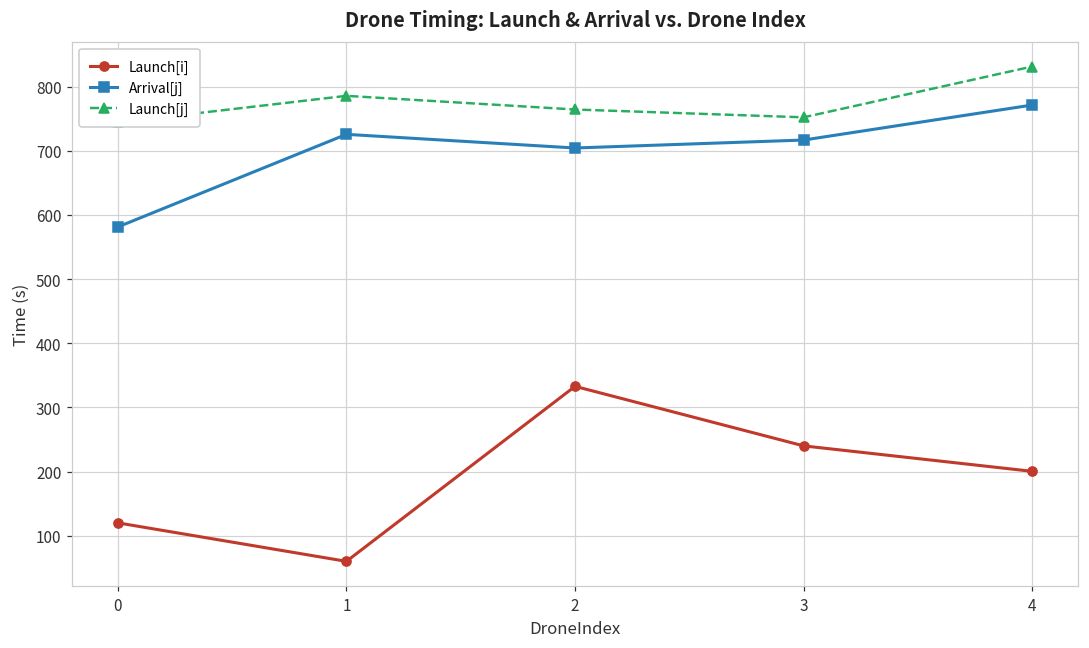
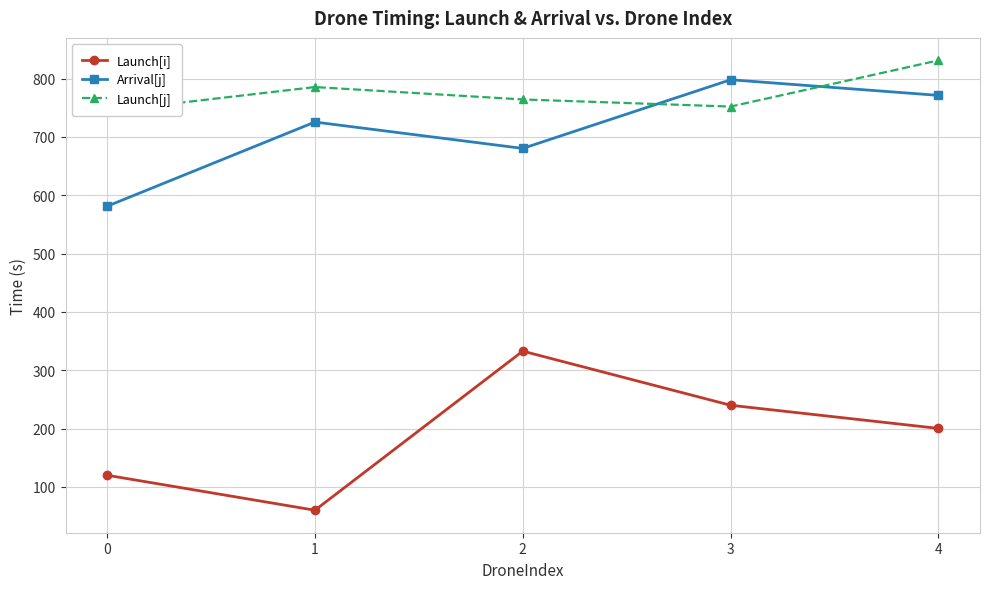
Arrival[j], 2: 700 -> 680
Arrival[j], 3: 720 -> 800
